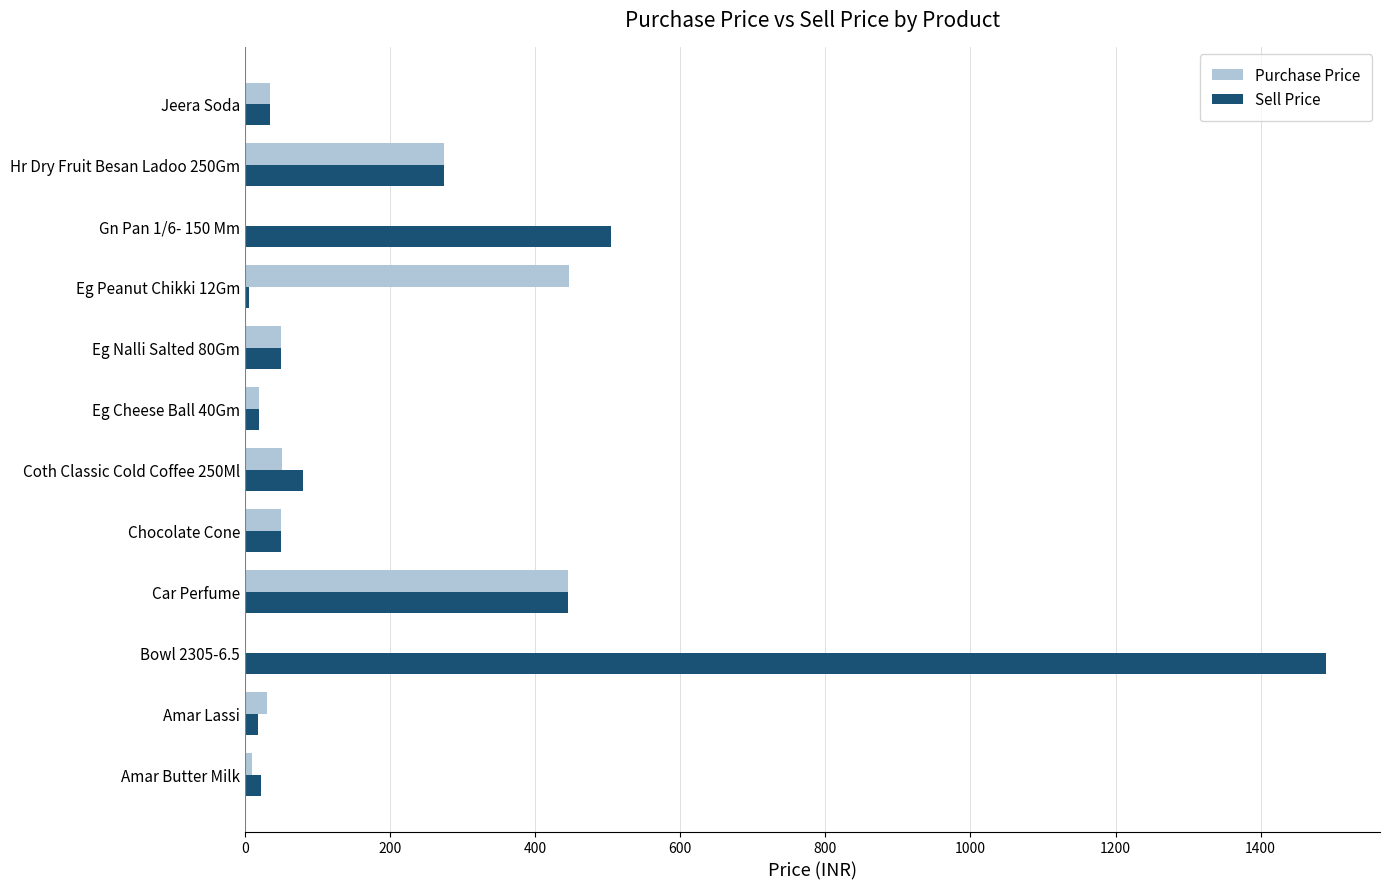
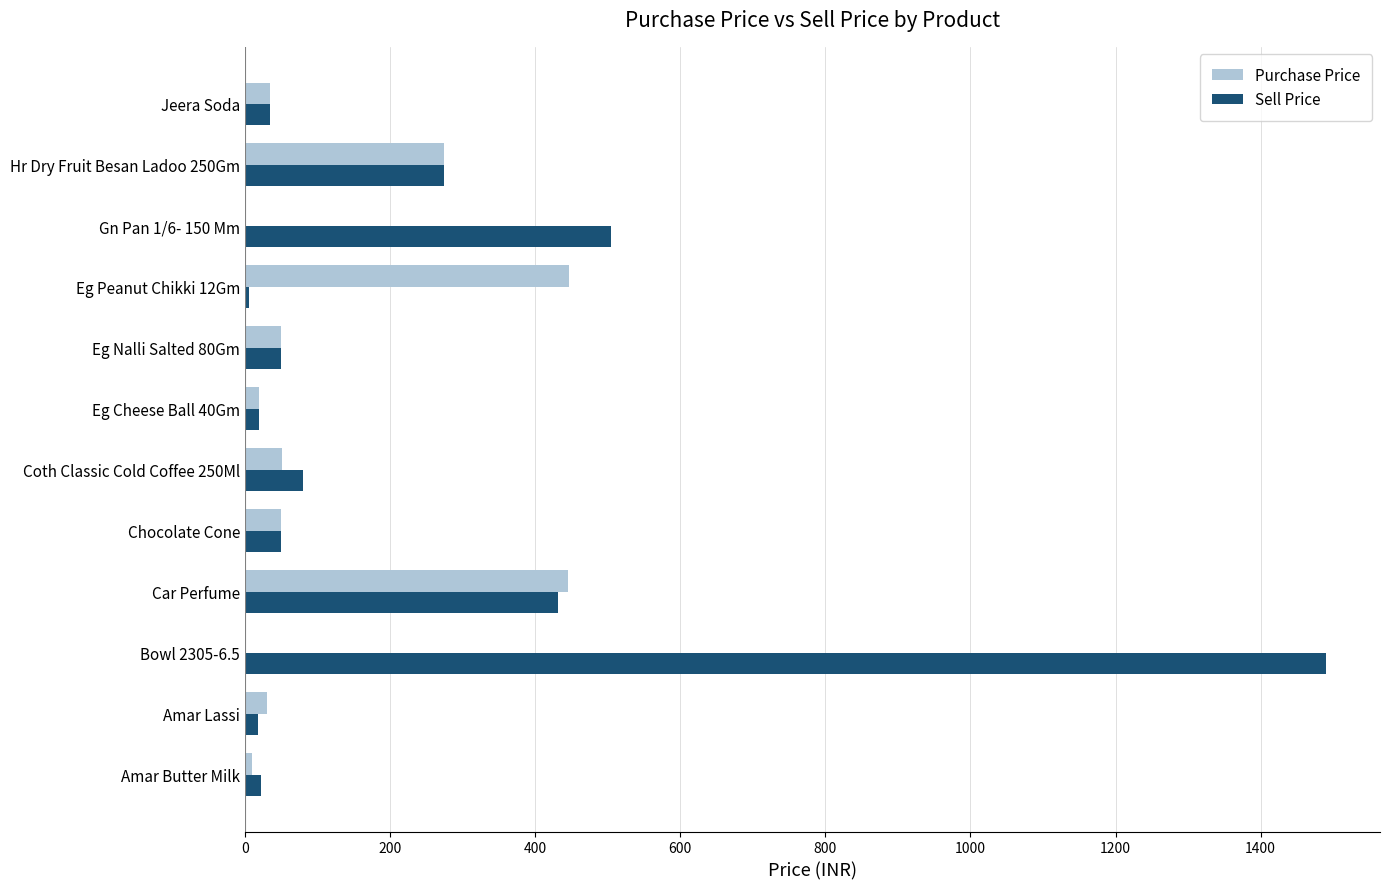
Sell Price, Car Perfume: 450 -> 430
